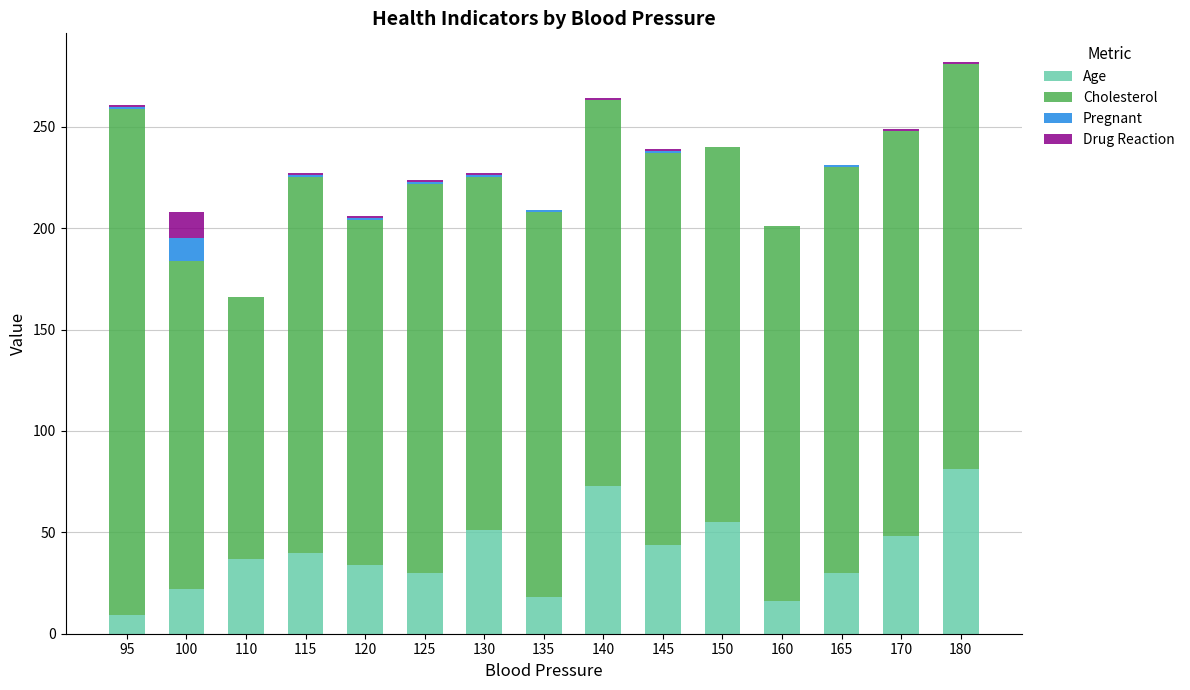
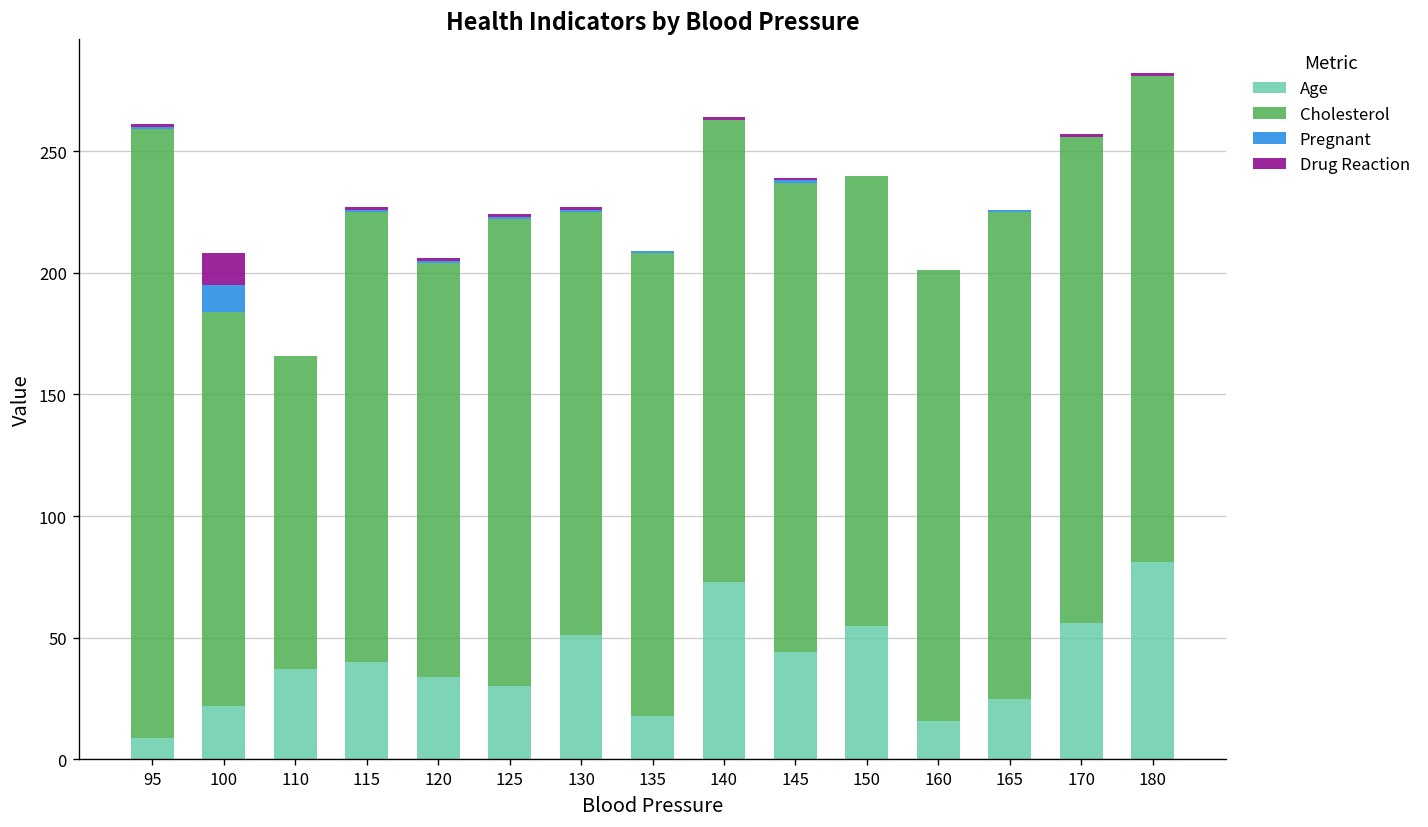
Age, 165: 30 -> 25
Age, 170: 48 -> 56
